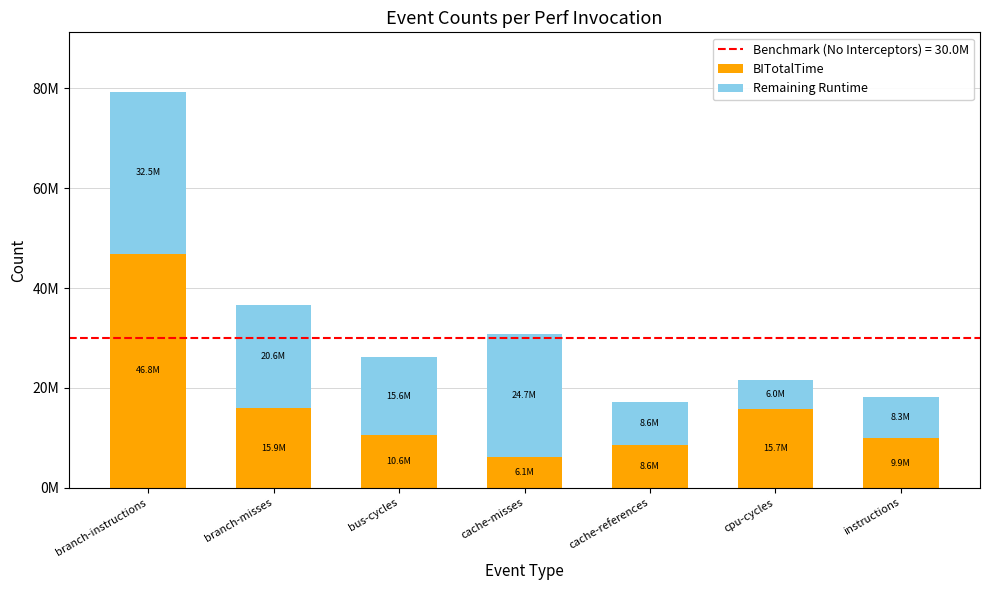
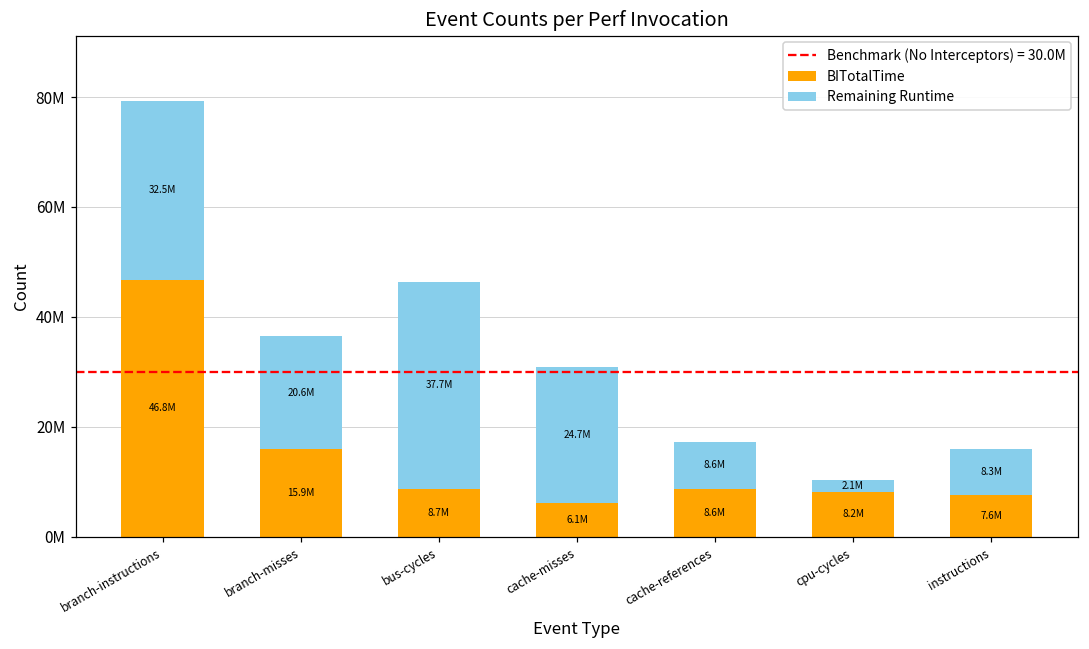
BITotalTime, bus-cycles: 10.6M -> 8.7M
Remaining Runtime, bus-cycles: 15.6M -> 37.7M
BITotalTime, cpu-cycles: 15.7M -> 8.2M
Remaining Runtime, cpu-cycles: 6.0M -> 2.1M
BITotalTime, instructions: 9.9M -> 7.6M
